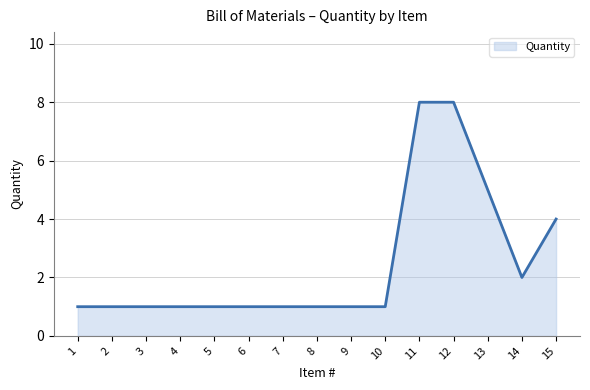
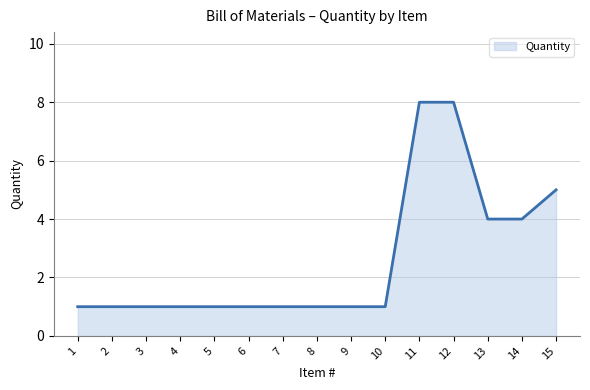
13: 5 -> 4
14: 2 -> 4
15: 4 -> 5
